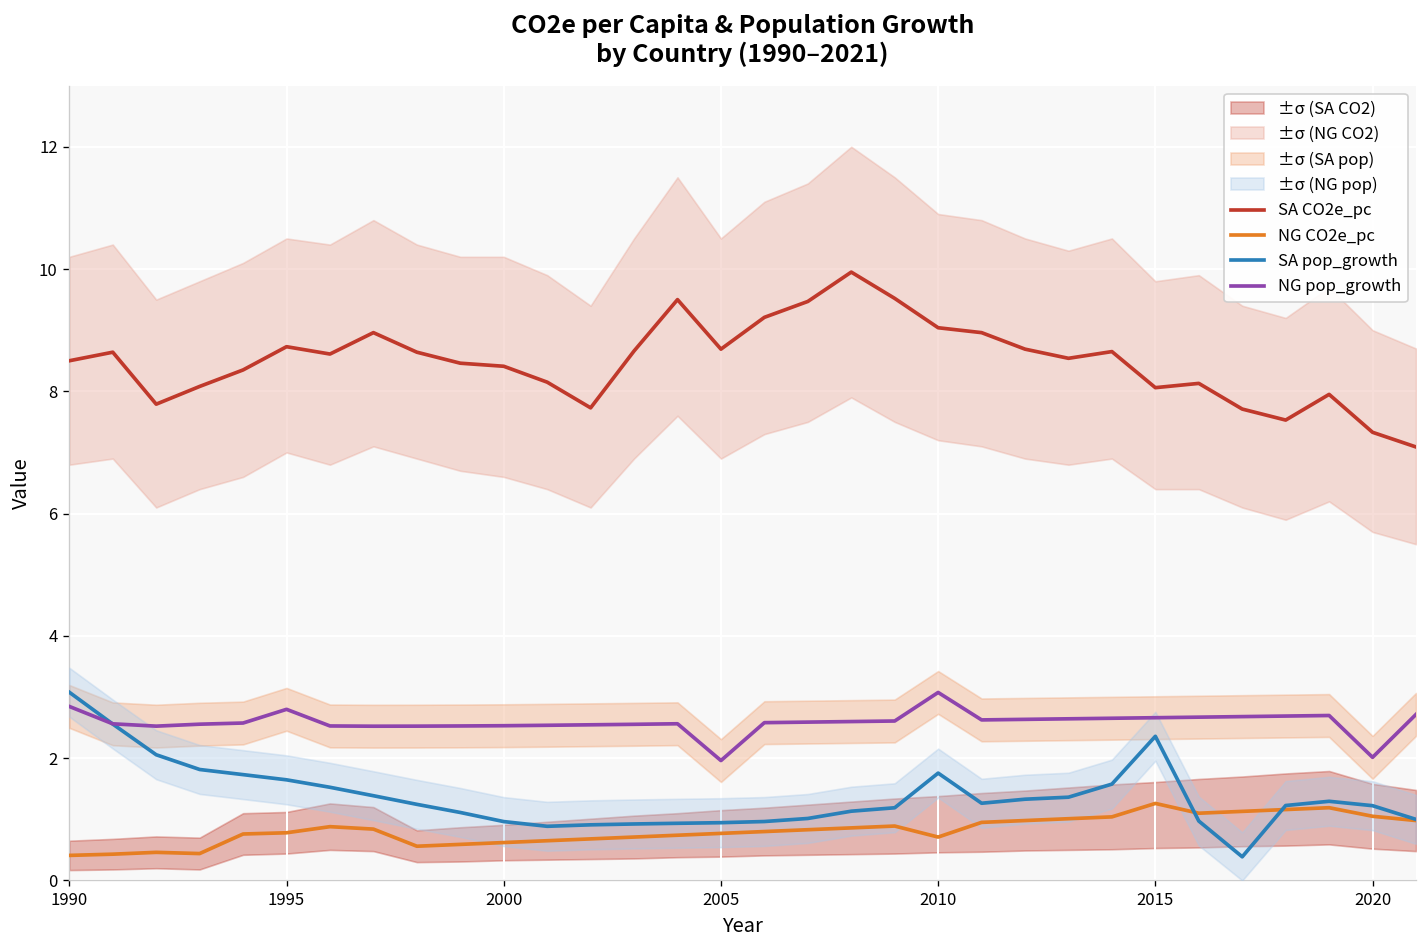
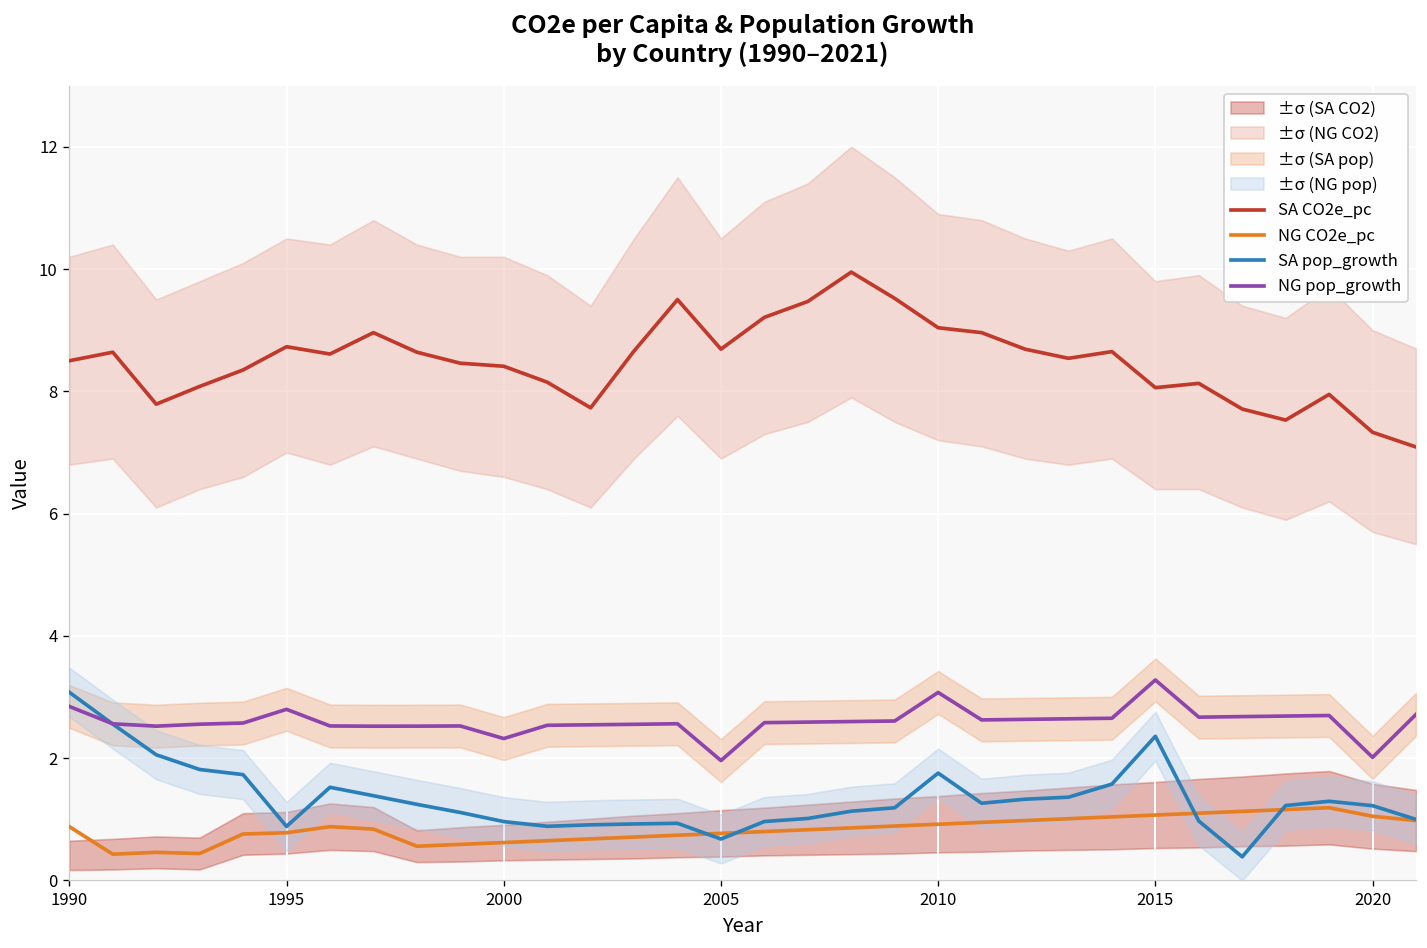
NG CO2e_pc, 1990: 0.4 -> 0.9
SA pop_growth, 1995: 1.6 -> 0.9
NG pop_growth, 2000: 2.5 -> 2.3
SA pop_growth, 2005: 0.9 -> 0.7
NG CO2e_pc, 2010: 0.7 -> 0.9
NG CO2e_pc, 2015: 1.3 -> 1.1
NG pop_growth, 2015: 2.7 -> 3.3
